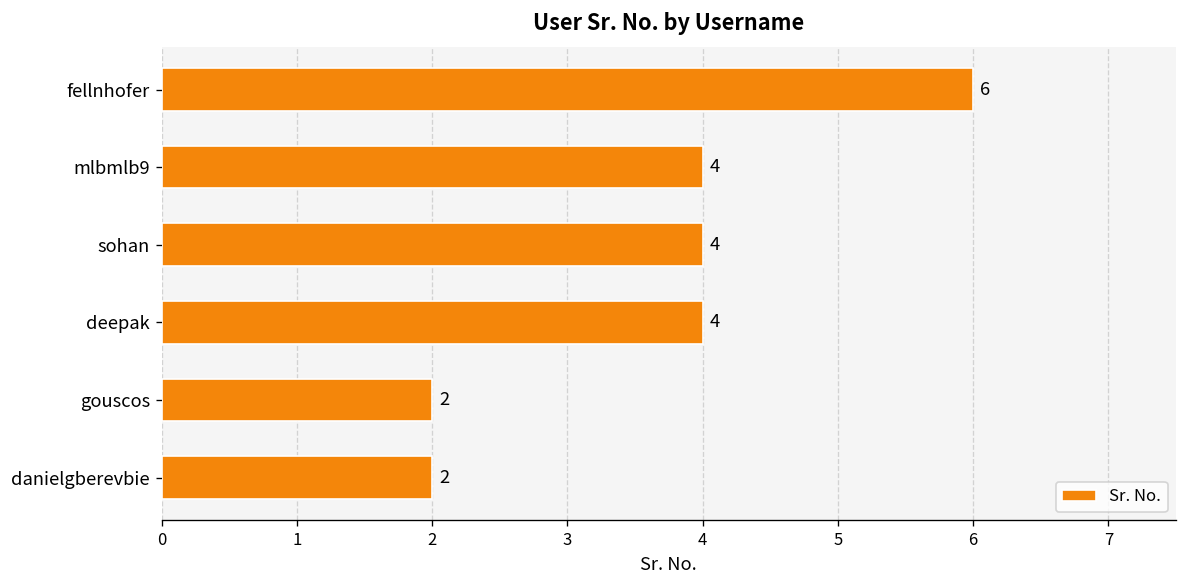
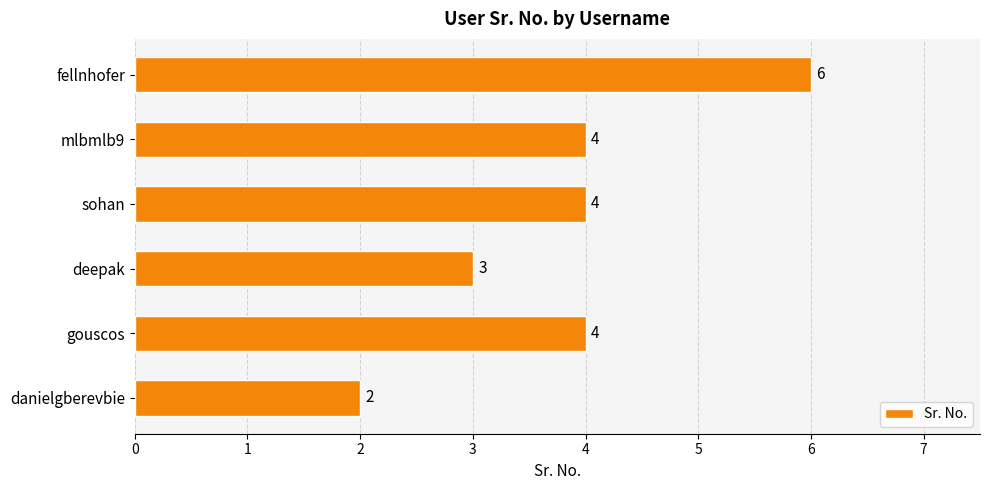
deepak: 4 -> 3
gouscos: 2 -> 4
